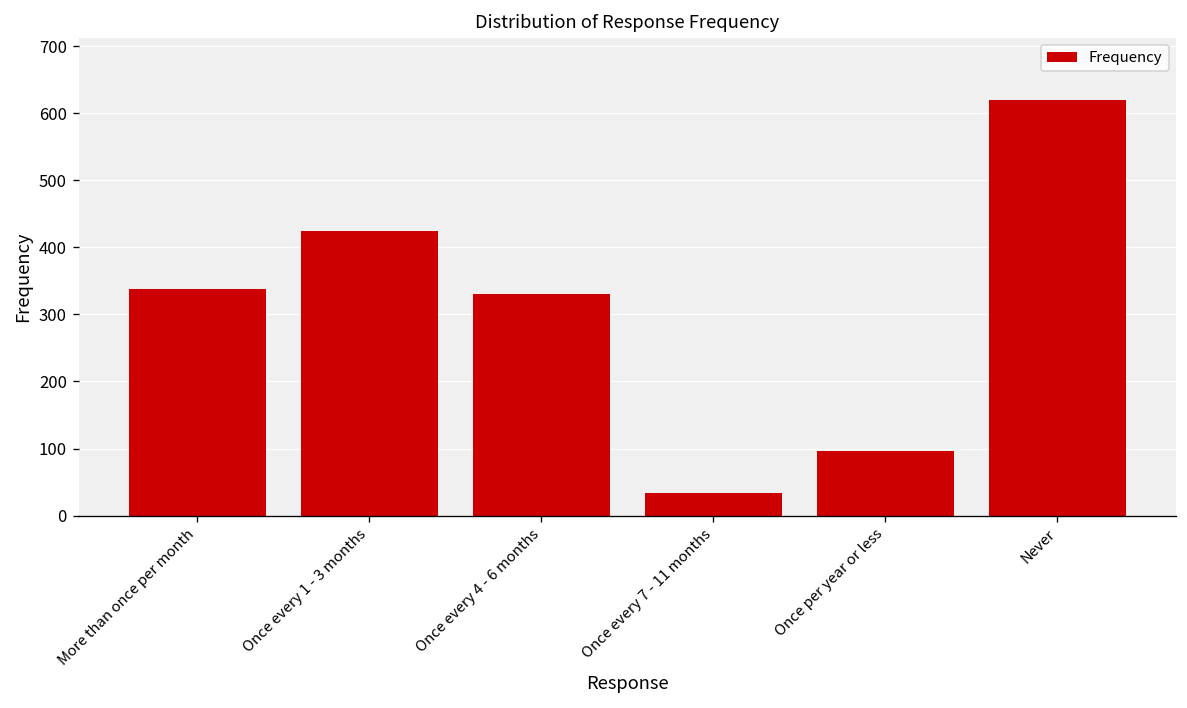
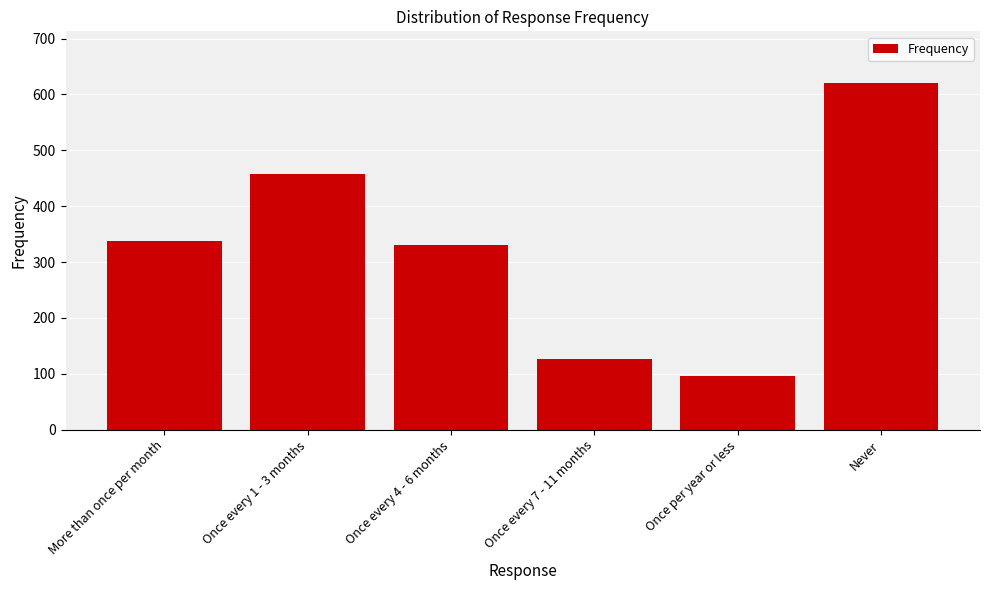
Once every 1 - 3 months: 420 -> 460
Once every 7 - 11 months: 30 -> 130
